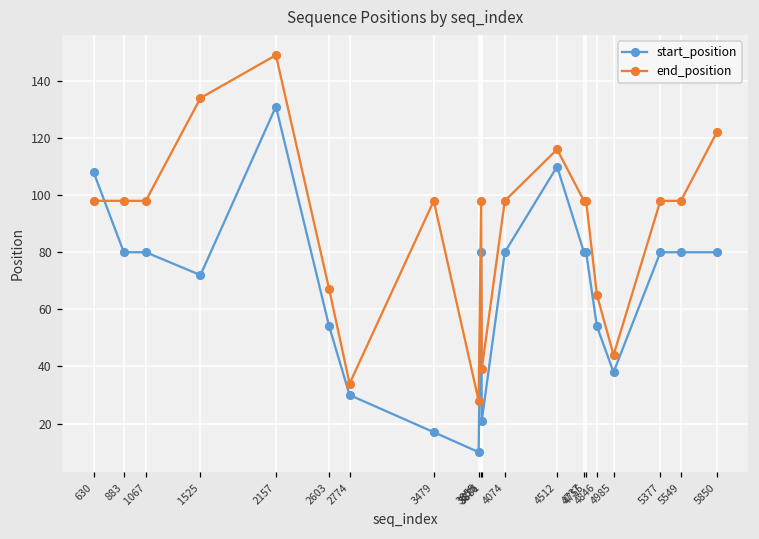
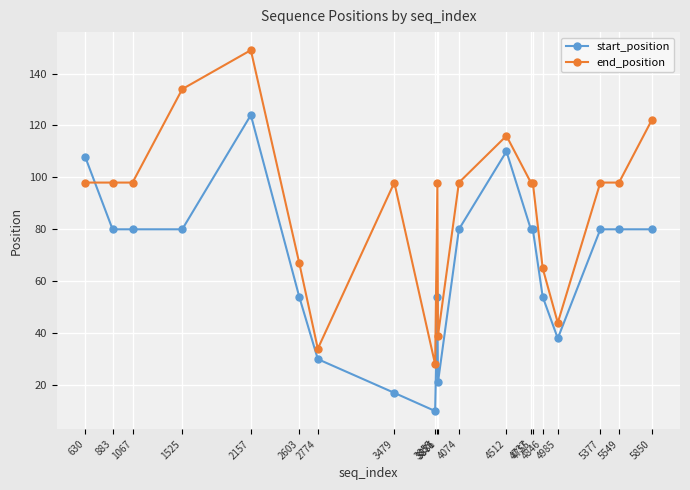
start_position, 1525: 72 -> 80
start_position, 2157: 131 -> 124
start_position, 3876: 80 -> 54
